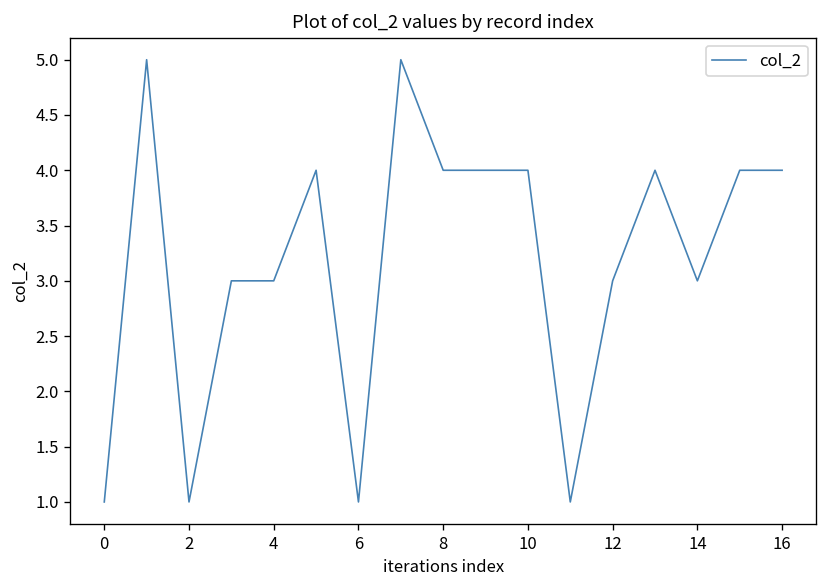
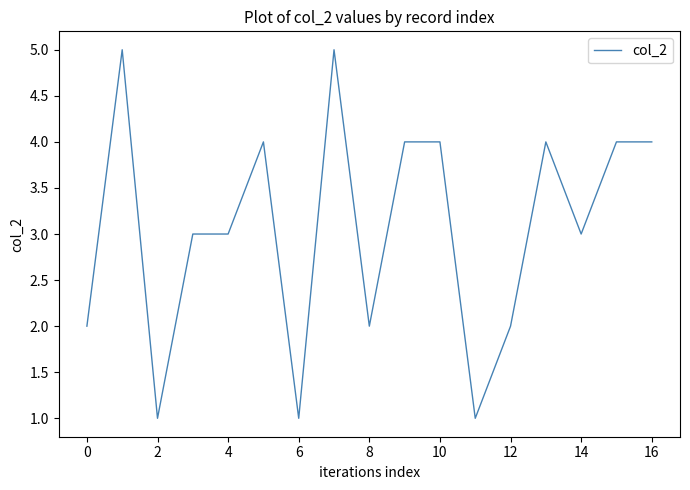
0: 1 -> 2
8: 4 -> 2
12: 3 -> 2
